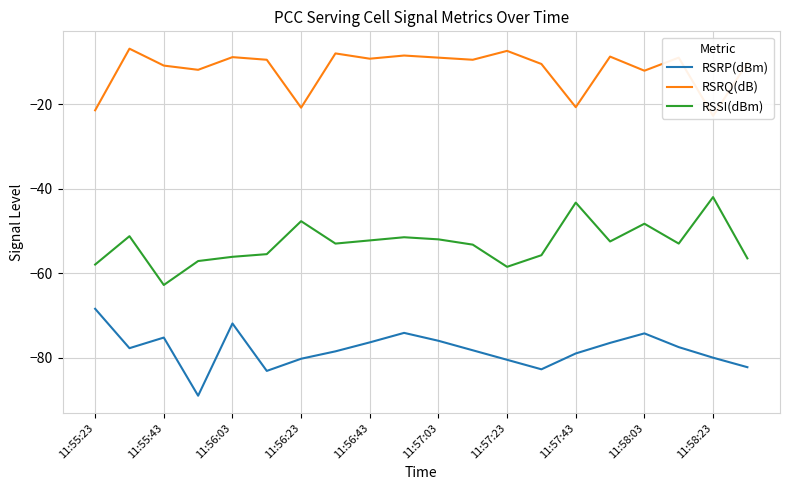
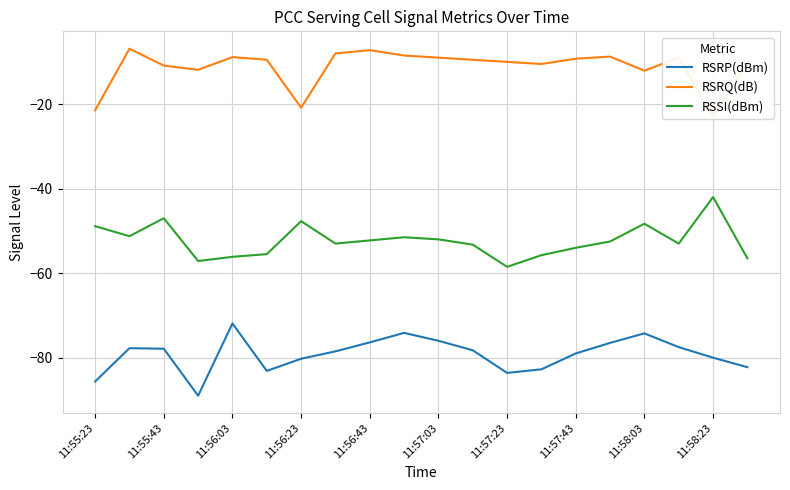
RSRP(dBm), 11:55:23: -68 -> -86
RSSI(dBm), 11:55:23: -58 -> -49
RSRP(dBm), 11:55:43: -75 -> -78
RSSI(dBm), 11:55:43: -63 -> -47
RSRQ(dB), 11:56:43: -9 -> -7
RSRP(dBm), 11:57:23: -81 -> -84
RSRQ(dB), 11:57:23: -7 -> -10
RSRQ(dB), 11:57:43: -21 -> -9
RSSI(dBm), 11:57:43: -43 -> -54
